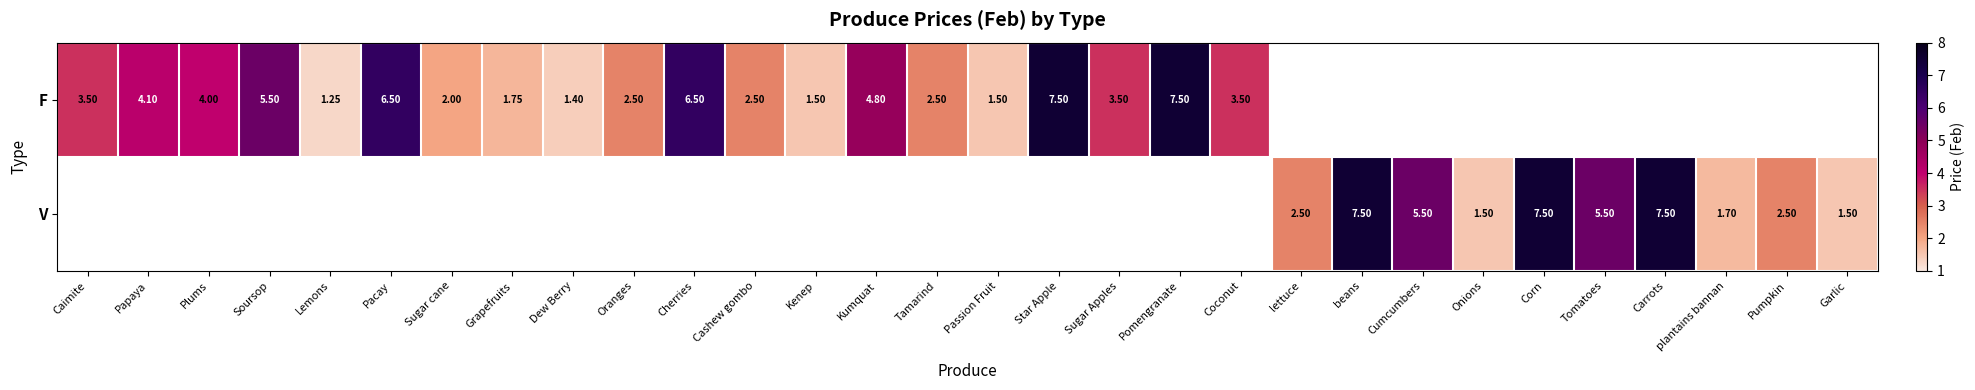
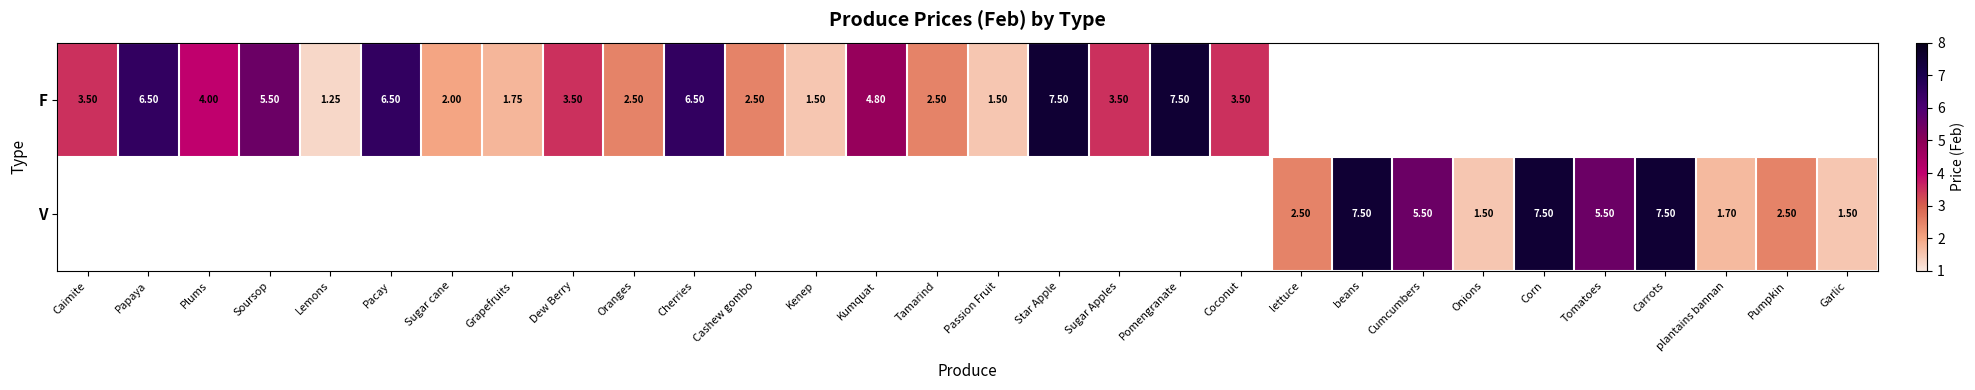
F, Papaya: 4.10 -> 6.50
F, Dew Berry: 1.40 -> 3.50
